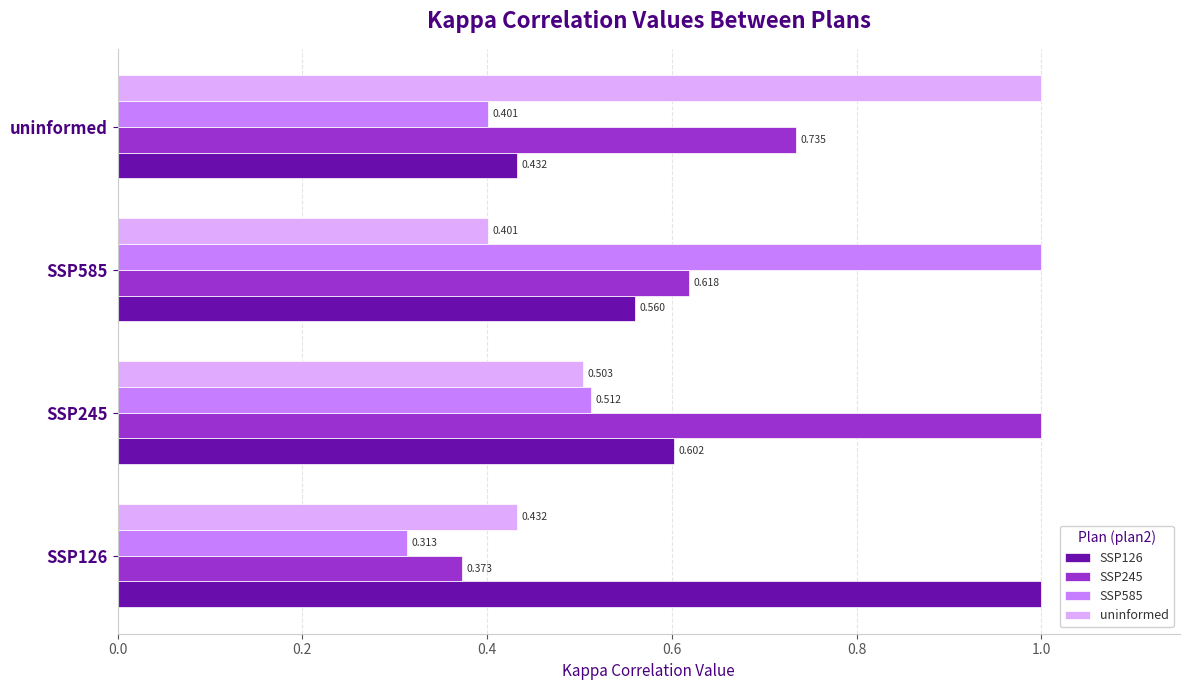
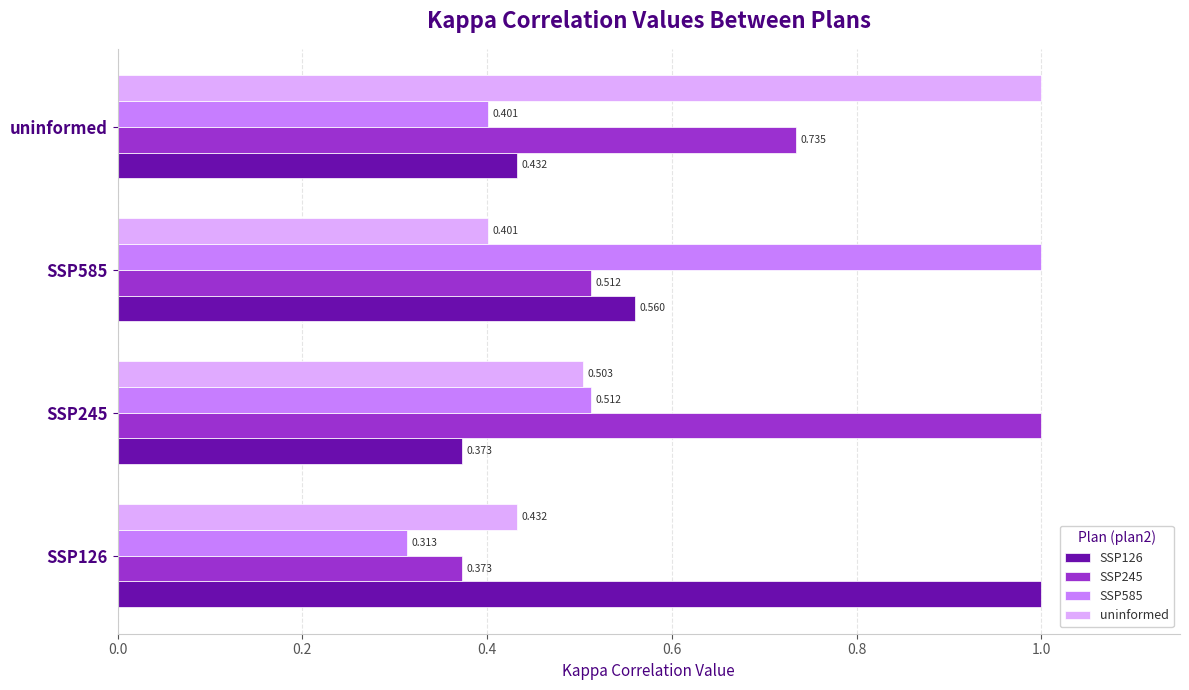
SSP245, SSP585: 0.618 -> 0.512
SSP126, SSP245: 0.602 -> 0.373
